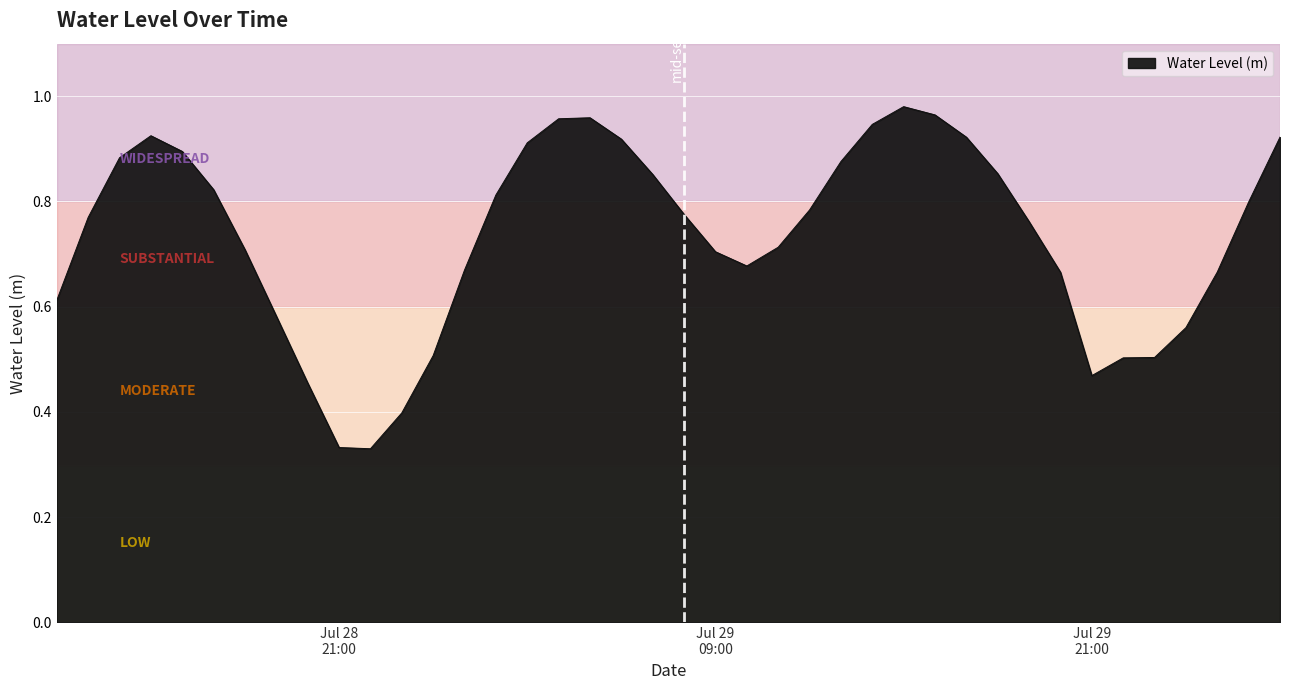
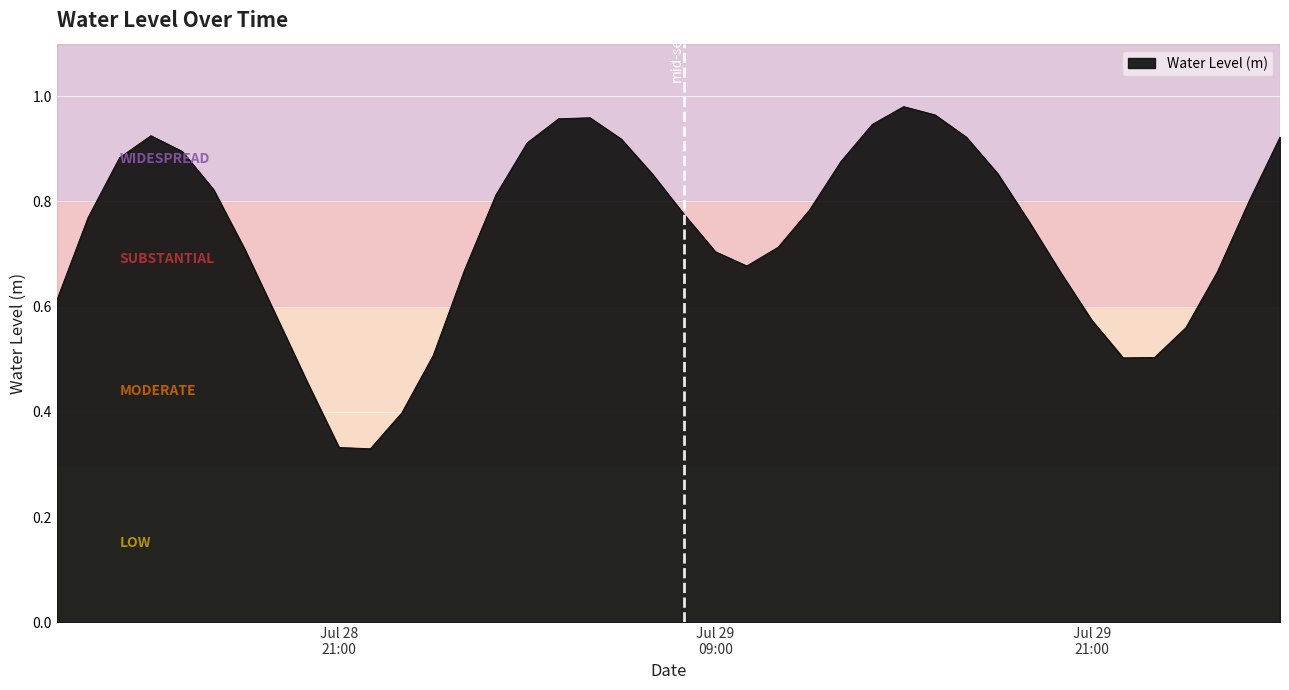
Jul 29 21:00: 0.47 -> 0.57
